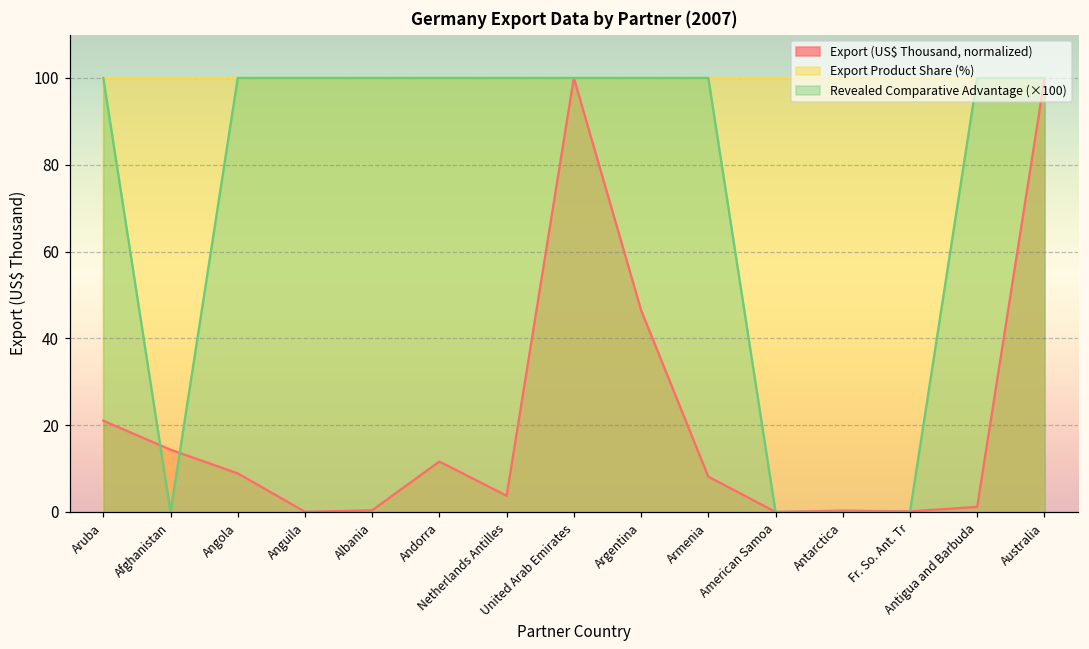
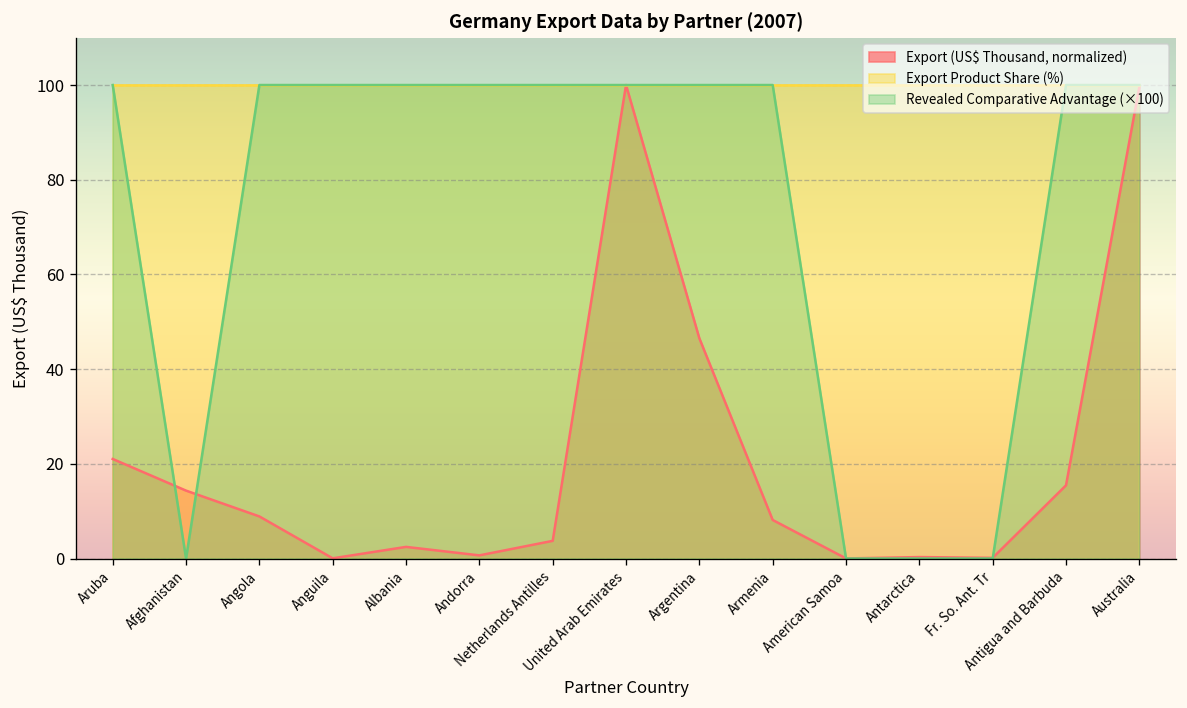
Export (US$ Thousand, normalized), Albania: 0 -> 2
Export (US$ Thousand, normalized), Andorra: 12 -> 1
Export (US$ Thousand, normalized), Antigua and Barbuda: 1 -> 15
